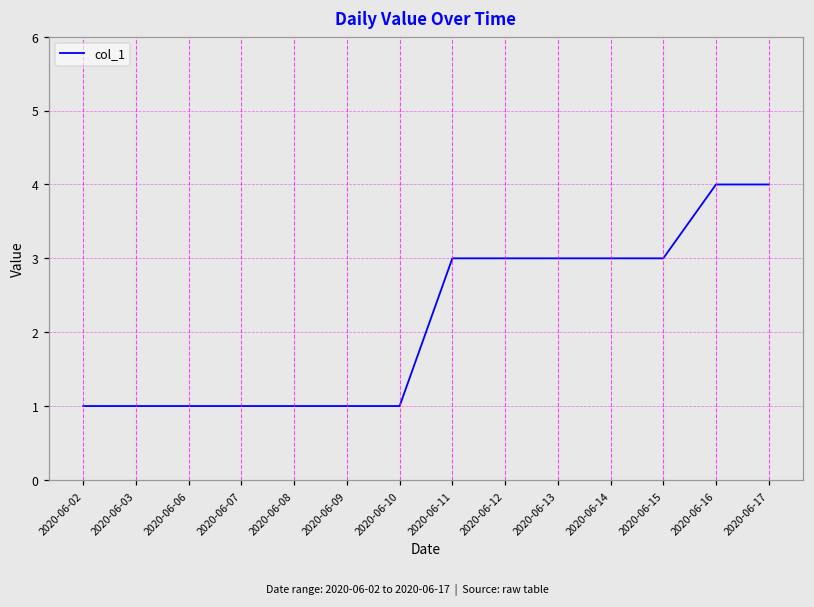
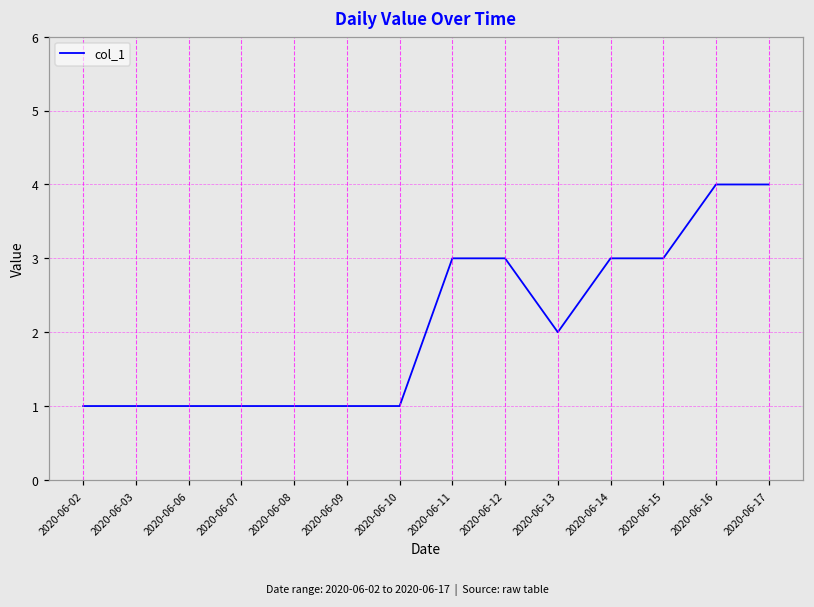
2020-06-13: 3 -> 2
